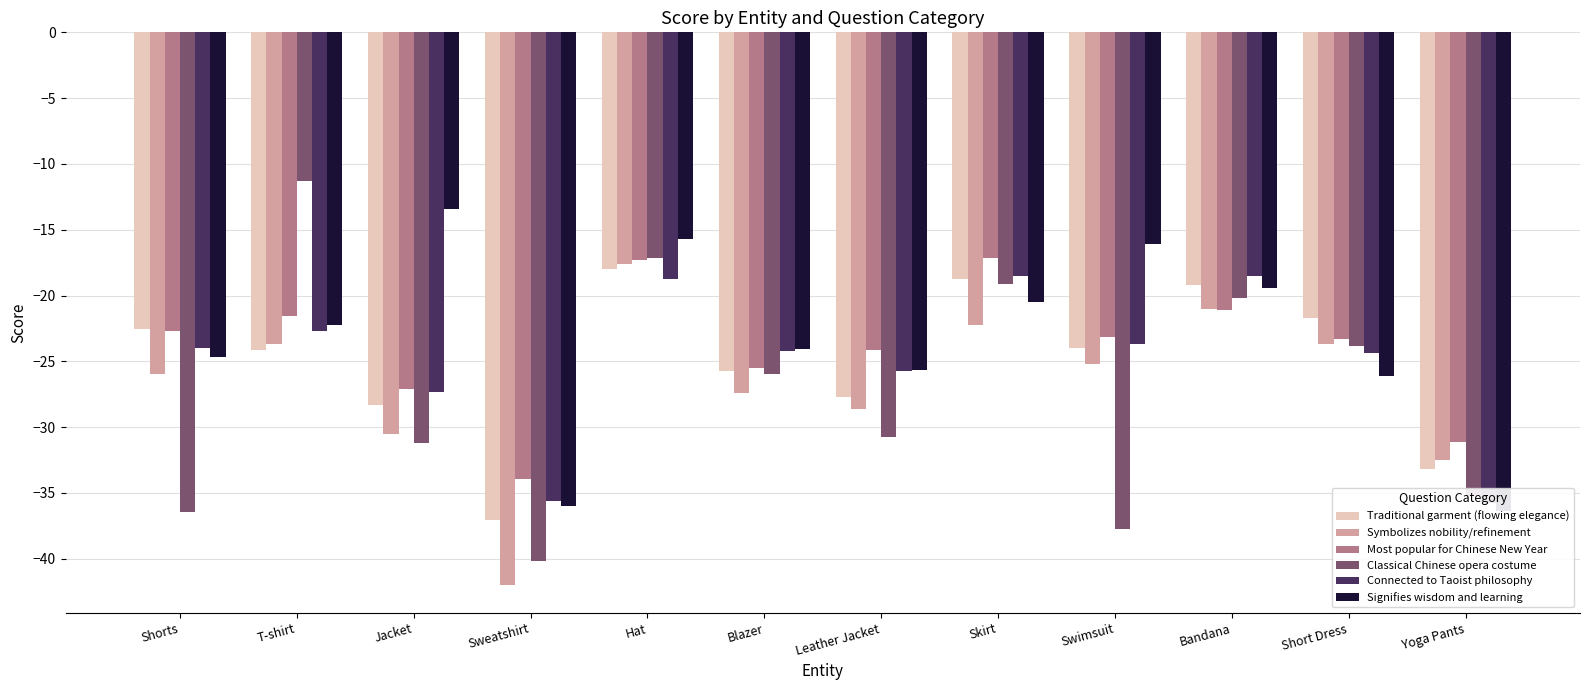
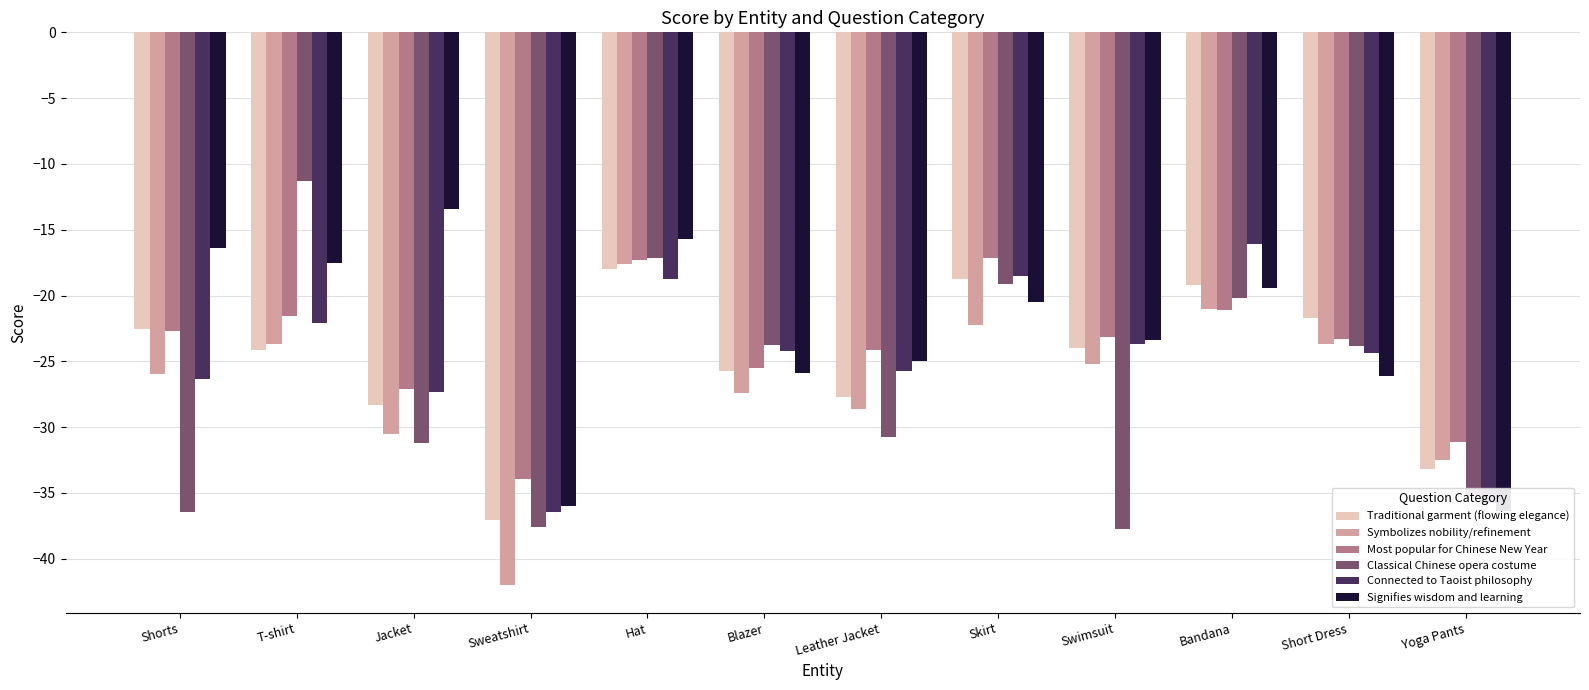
Connected to Taoist philosophy, Shorts: -24.0 -> -26.4
Signifies wisdom and learning, Shorts: -24.6 -> -16.4
Connected to Taoist philosophy, T-shirt: -22.7 -> -22.1
Signifies wisdom and learning, T-shirt: -22.3 -> -17.5
Classical Chinese opera costume, Sweatshirt: -40.2 -> -37.6
Connected to Taoist philosophy, Sweatshirt: -35.6 -> -36.4
Classical Chinese opera costume, Blazer: -25.9 -> -23.8
Signifies wisdom and learning, Blazer: -24.1 -> -25.9
Signifies wisdom and learning, Leather Jacket: -25.7 -> -25.0
Signifies wisdom and learning, Swimsuit: -16.1 -> -23.4
Connected to Taoist philosophy, Bandana: -18.5 -> -16.1
